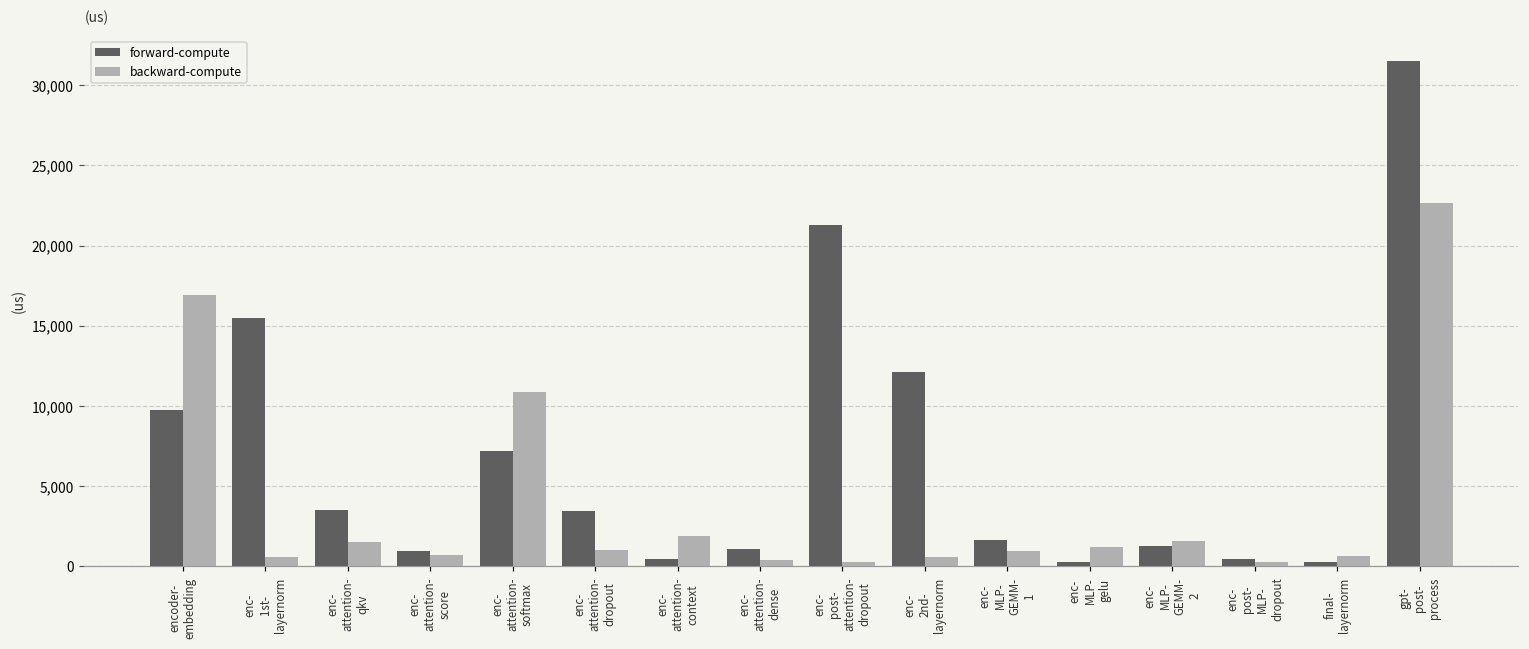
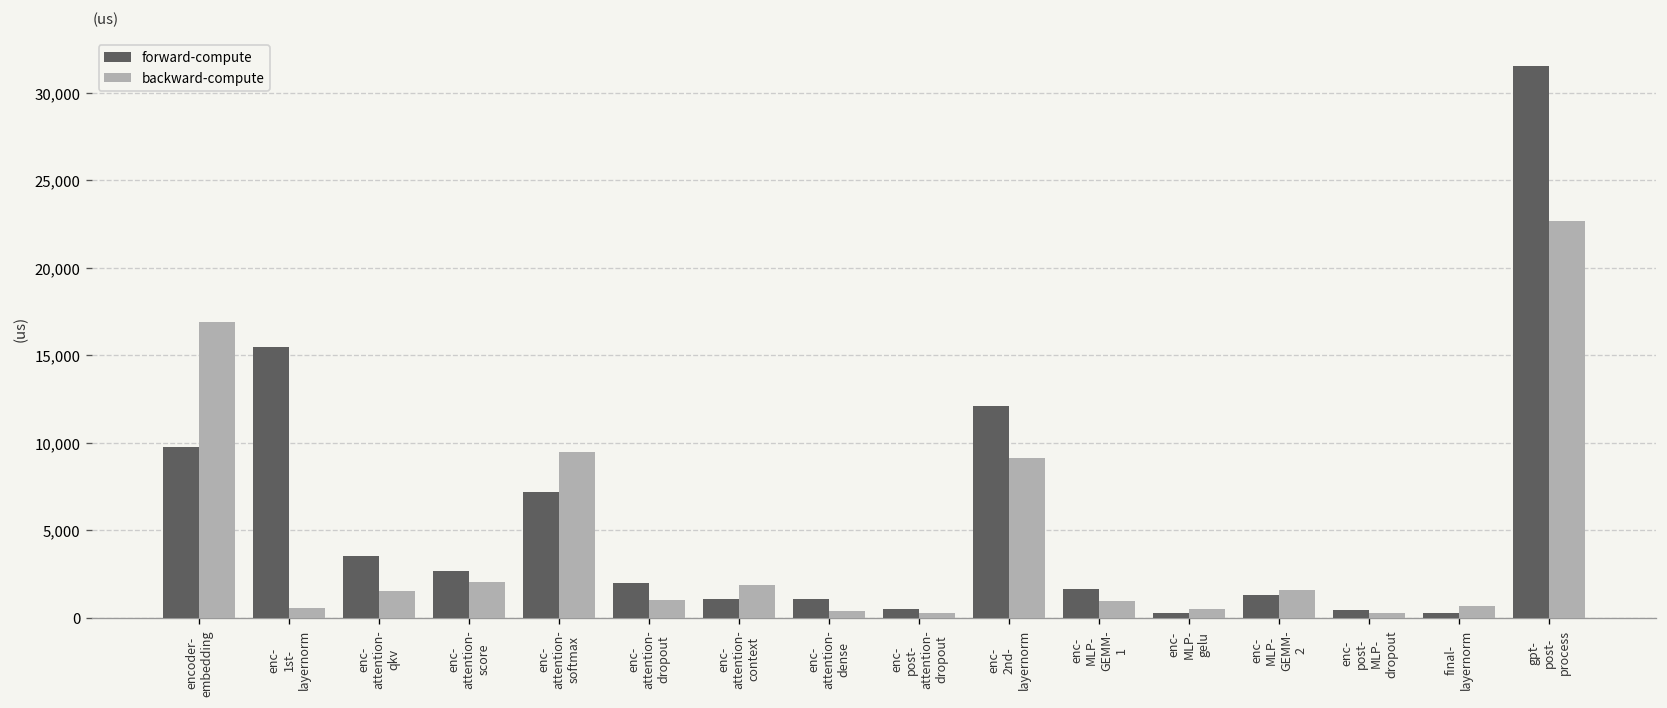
forward-compute, enc- attention- score: 1,000 -> 2,700
backward-compute, enc- attention- score: 700 -> 2,000
backward-compute, enc- attention- softmax: 10,900 -> 9,500
forward-compute, enc- attention- dropout: 3,500 -> 2,000
forward-compute, enc- attention- context: 500 -> 1,100
forward-compute, enc- post- attention- dropout: 21,300 -> 500
backward-compute, enc- 2nd- layernorm: 600 -> 9,200
backward-compute, enc- MLP- gelu: 1,200 -> 500
